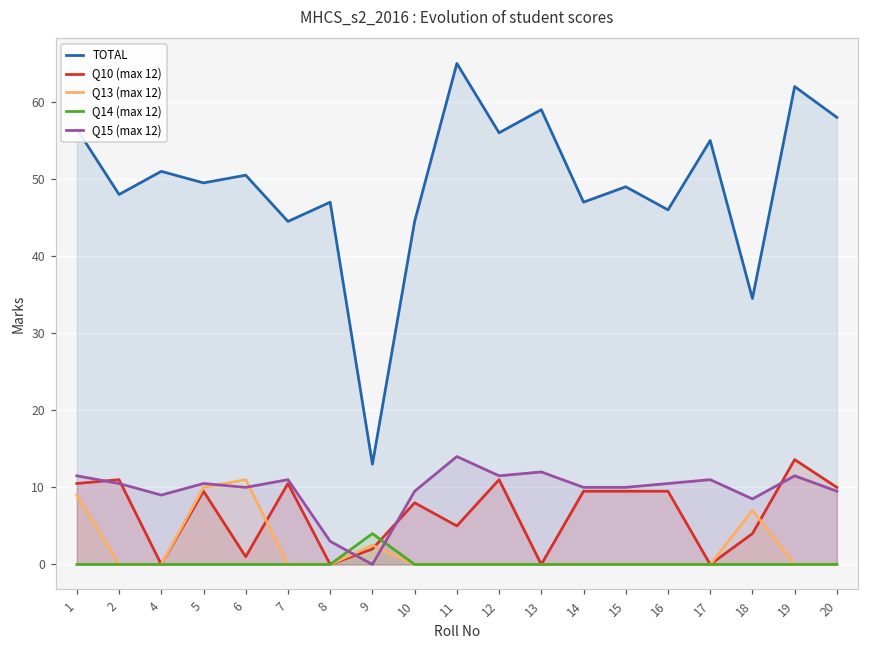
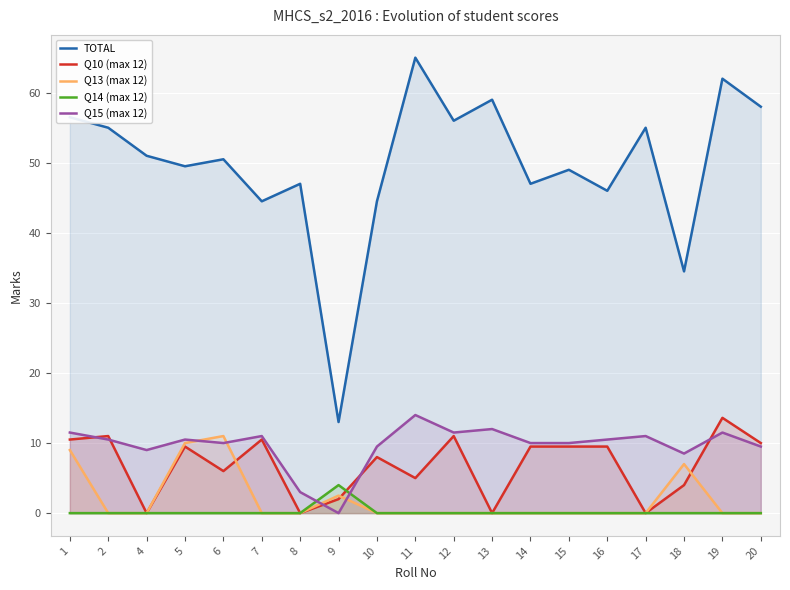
TOTAL, 2: 48 -> 55
Q10 (max 12), 6: 1 -> 6
